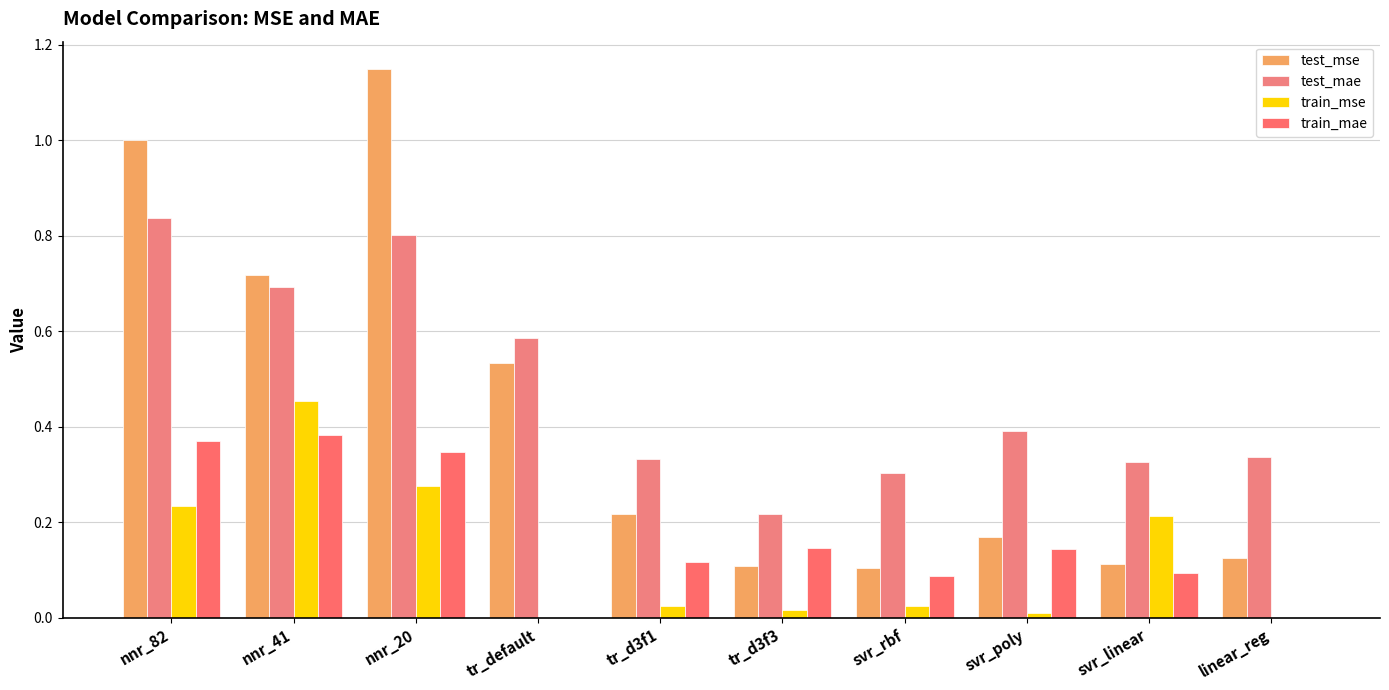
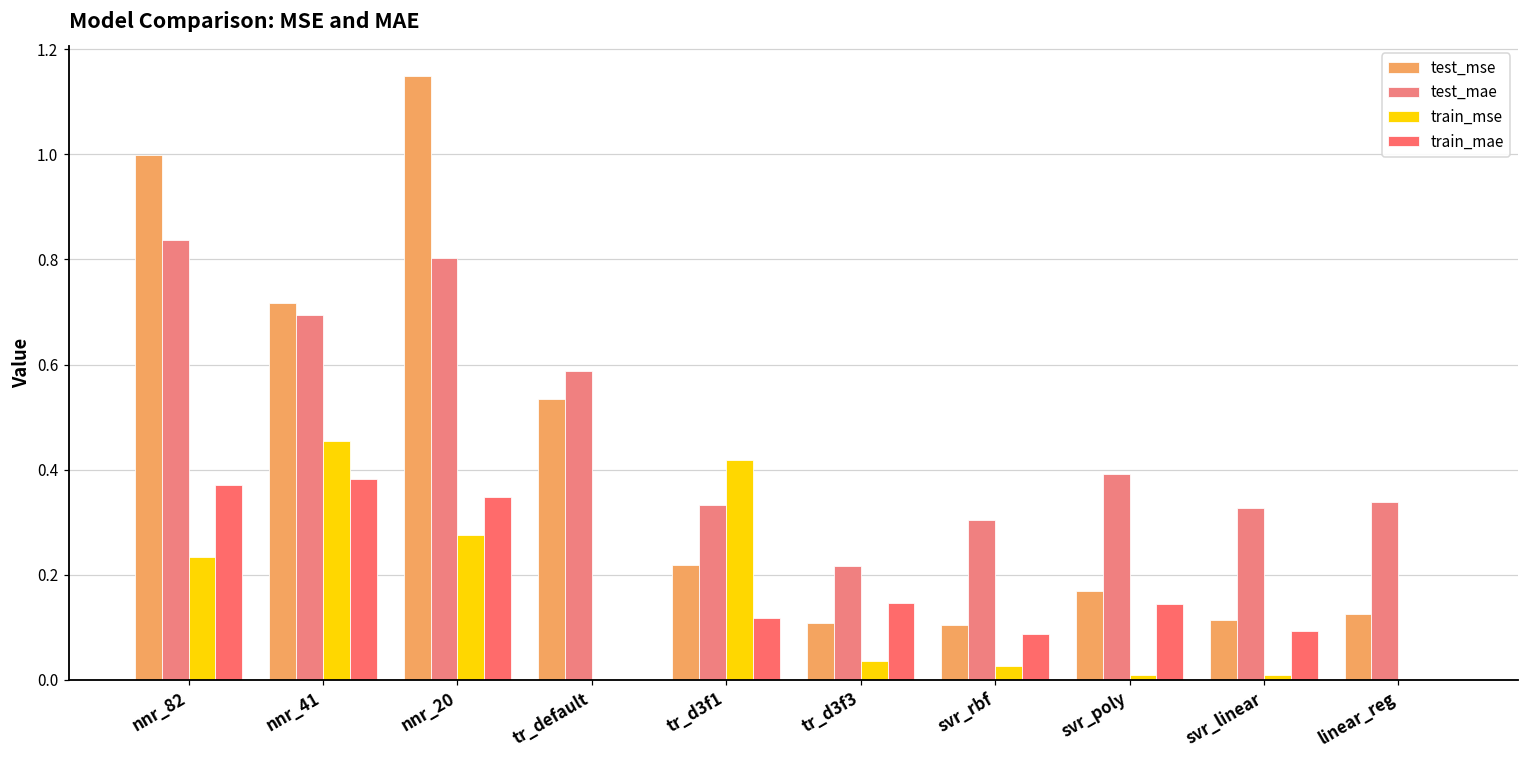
train_mse, tr_d3f1: 0.02 -> 0.42
train_mse, tr_d3f3: 0.02 -> 0.04
train_mse, svr_linear: 0.21 -> 0.01
